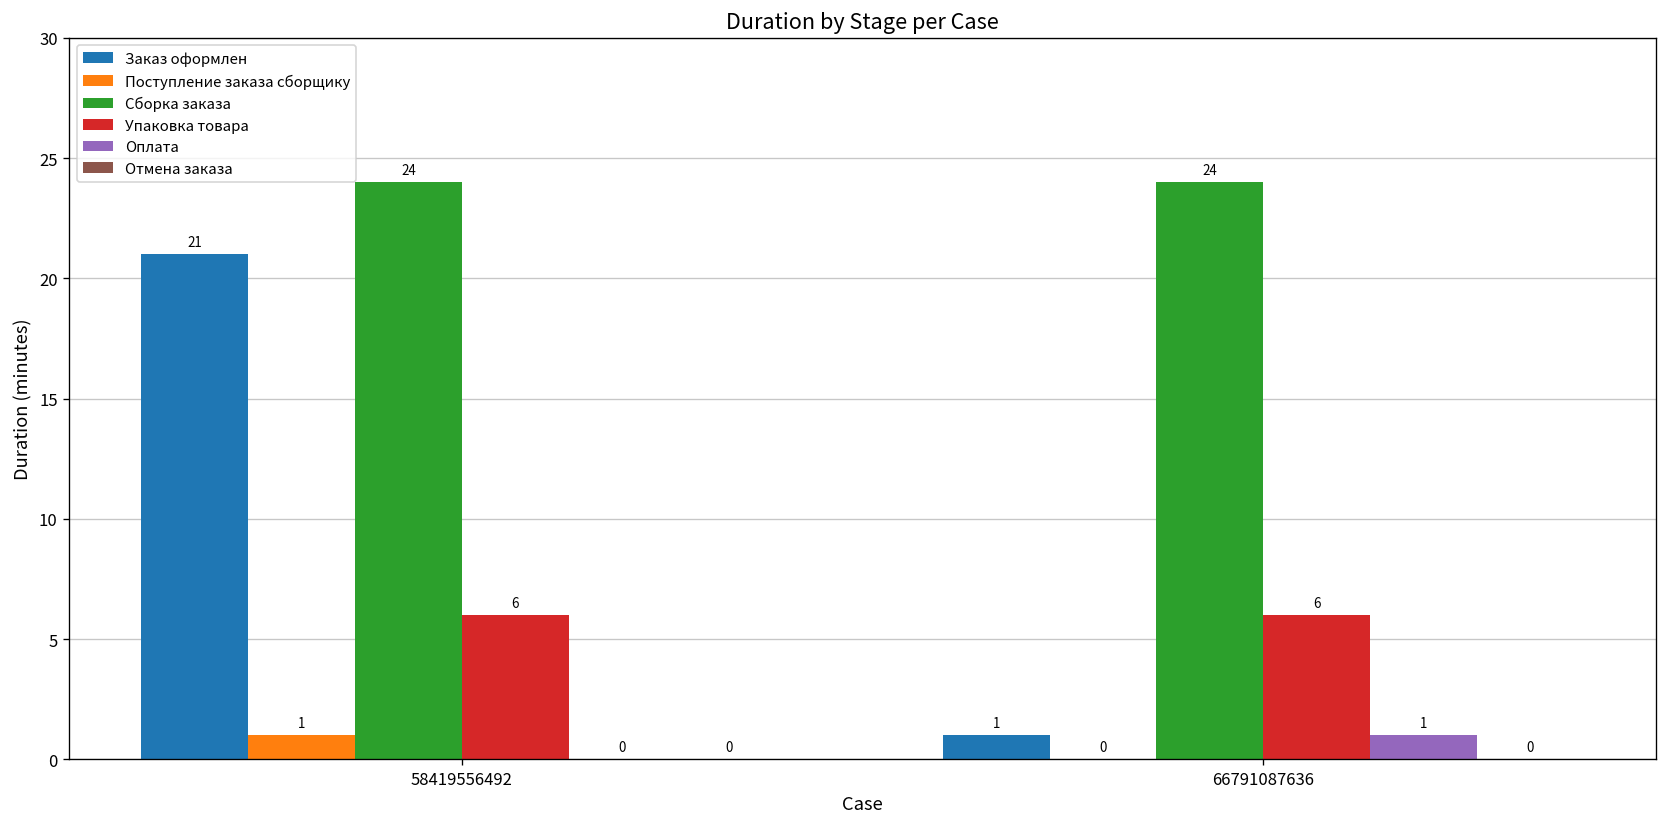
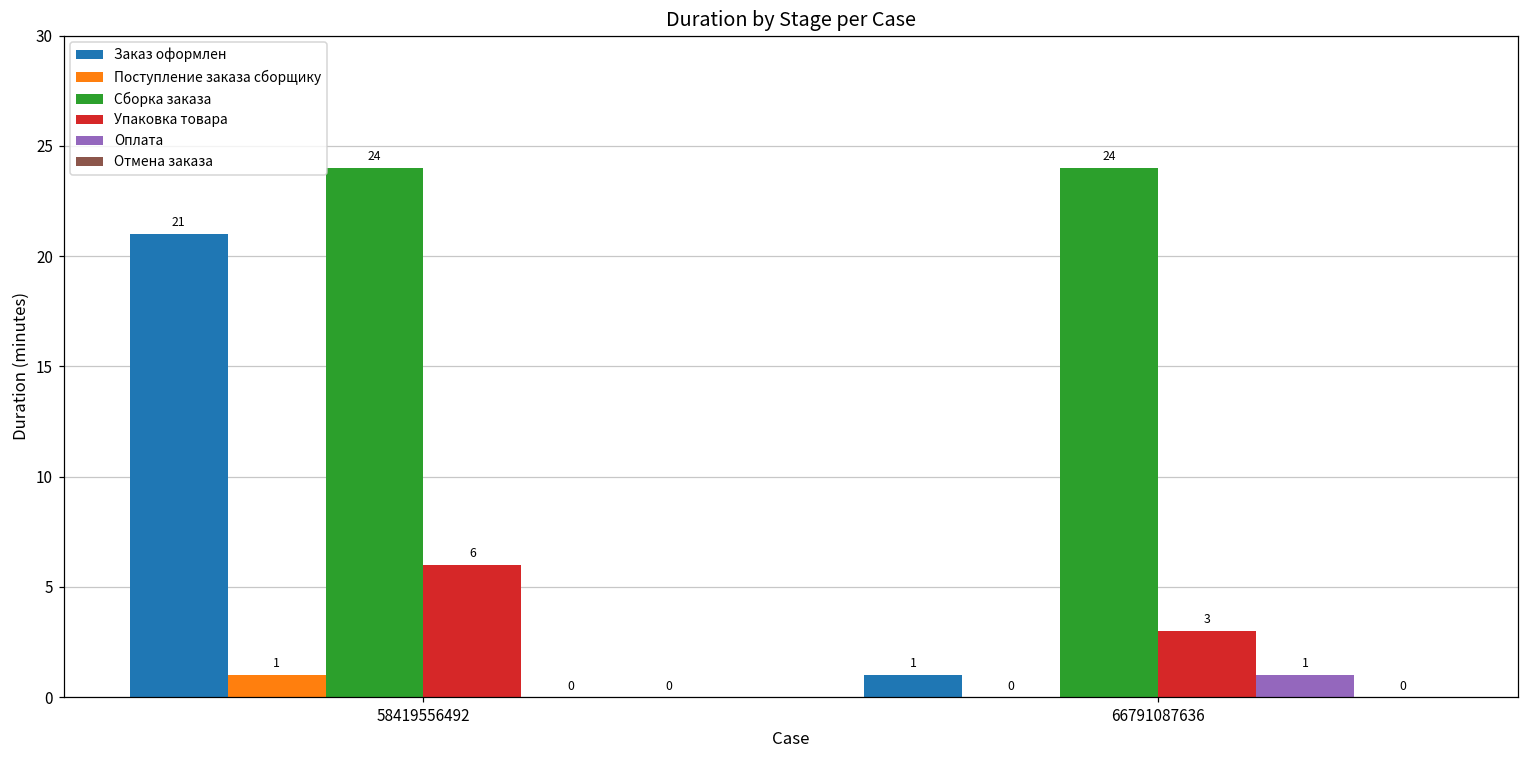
Упаковка товара, 66791087636: 6 -> 3
